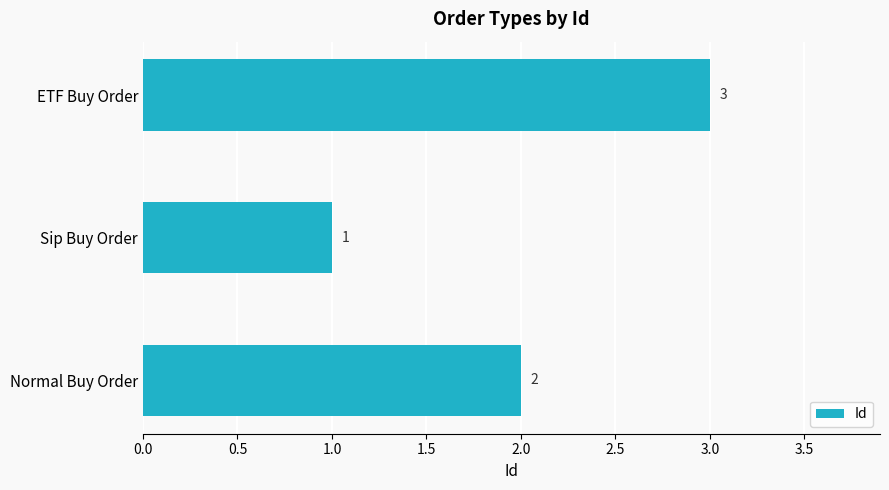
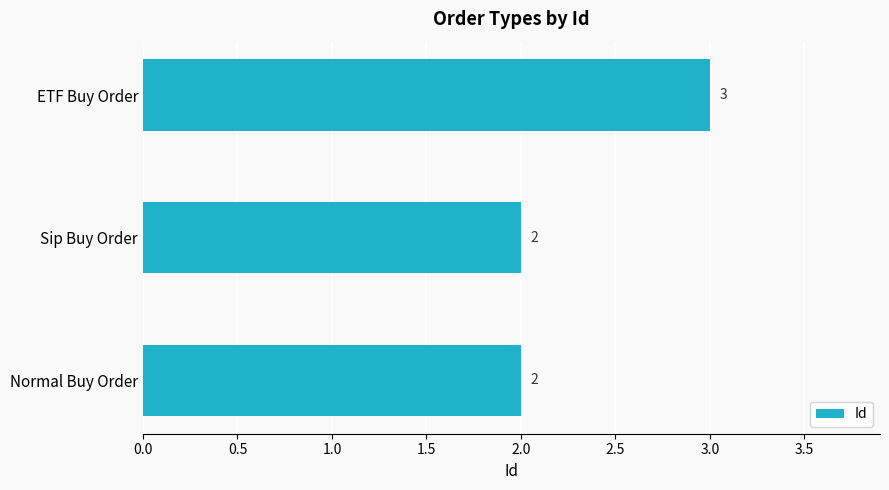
Sip Buy Order: 1 -> 2
